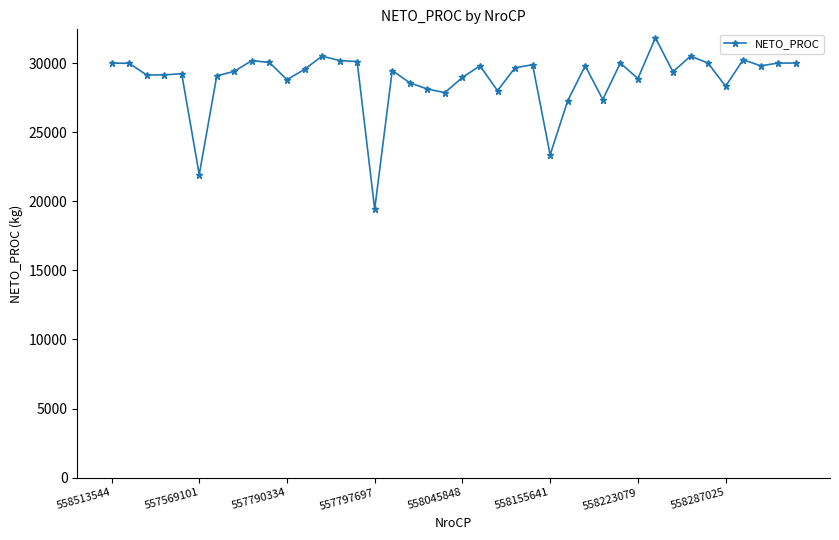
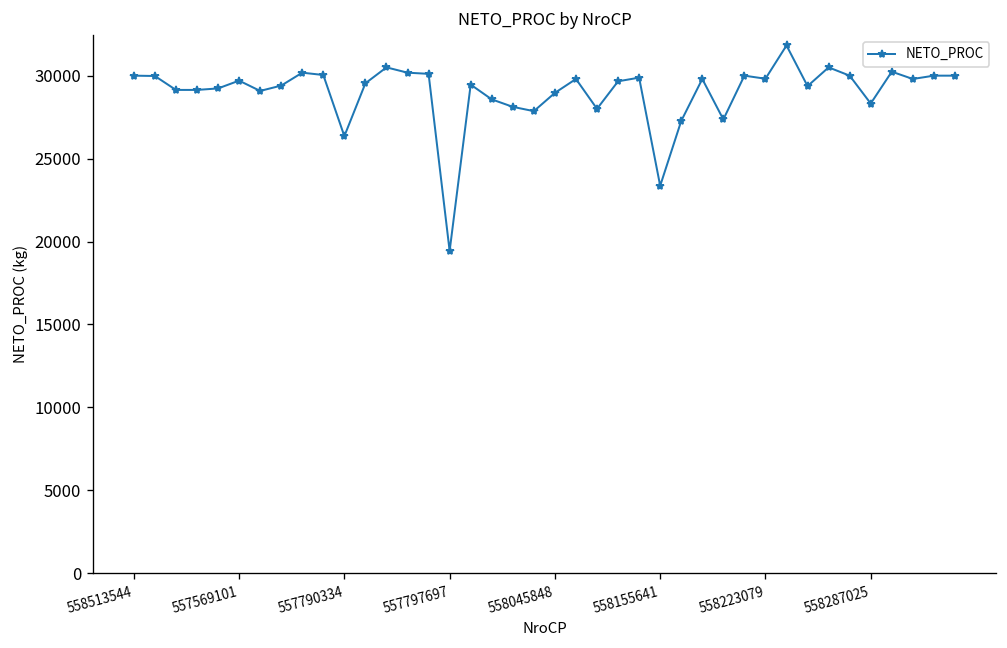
557569101: 21900 -> 29700
557790334: 28800 -> 26400
558223079: 28900 -> 29800
